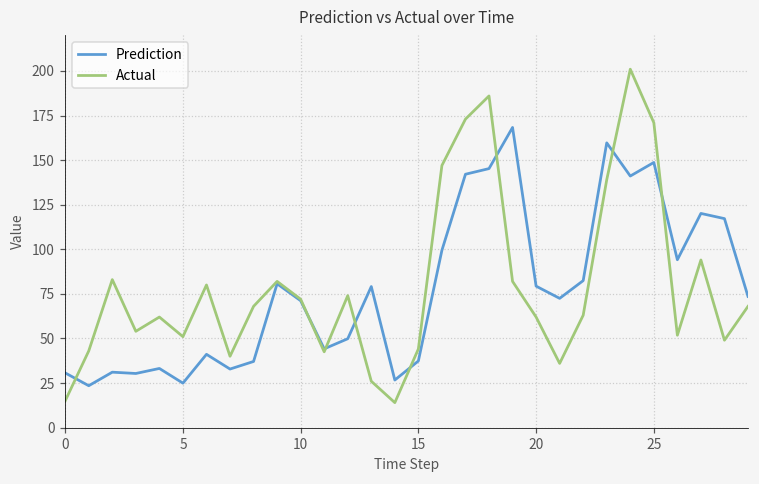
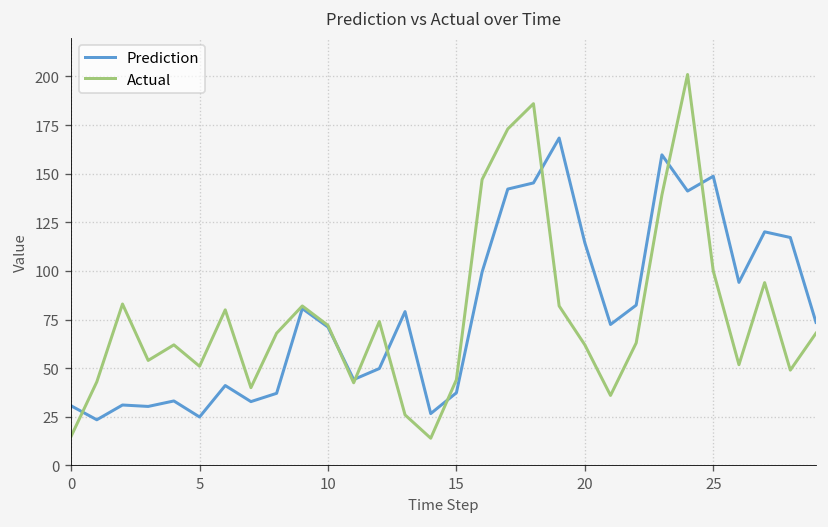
Prediction, 20: 79 -> 114
Actual, 25: 171 -> 100
